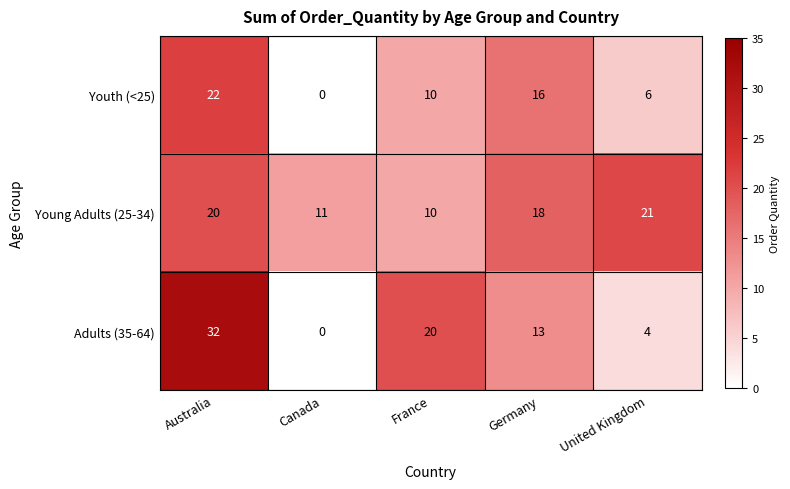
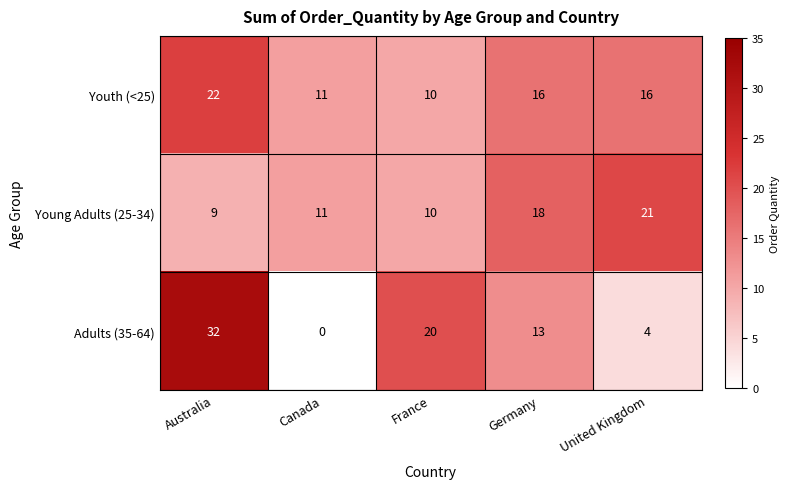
Youth (<25), Canada: 0 -> 11
Youth (<25), United Kingdom: 6 -> 16
Young Adults (25-34), Australia: 20 -> 9
